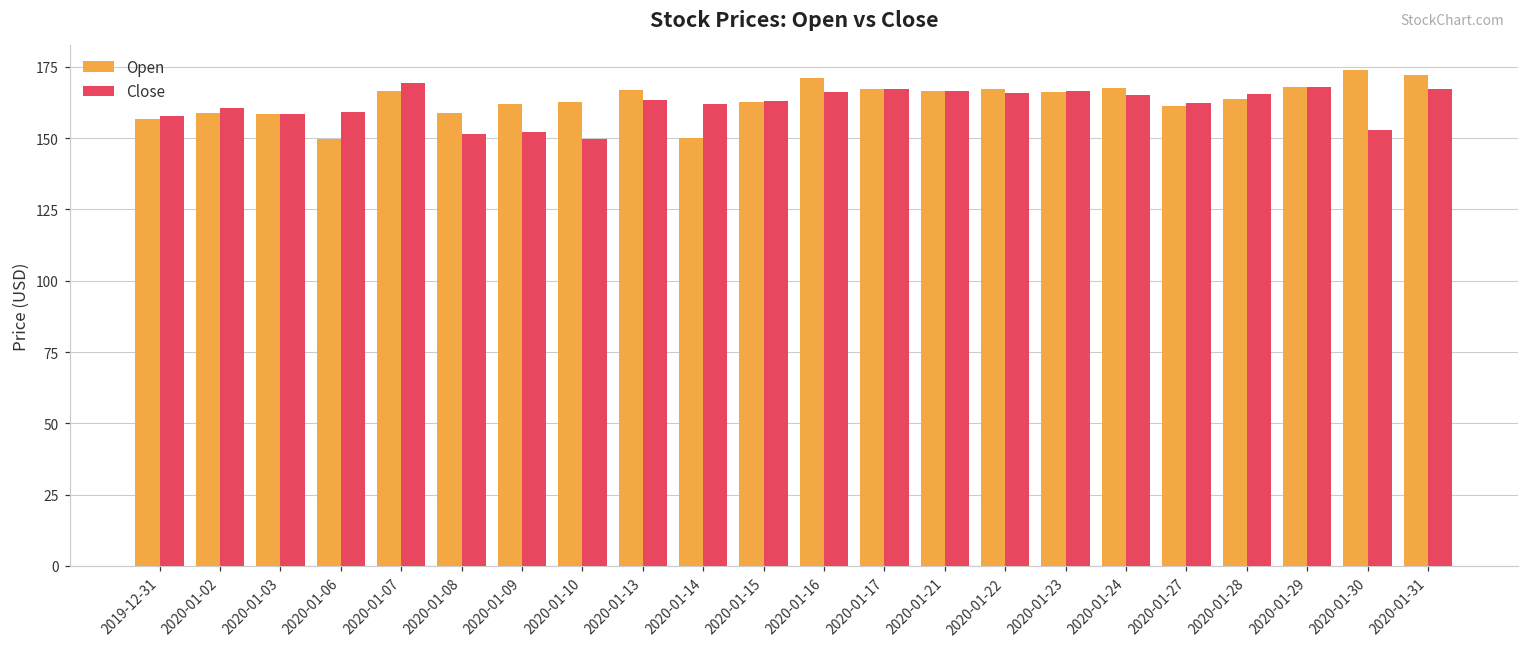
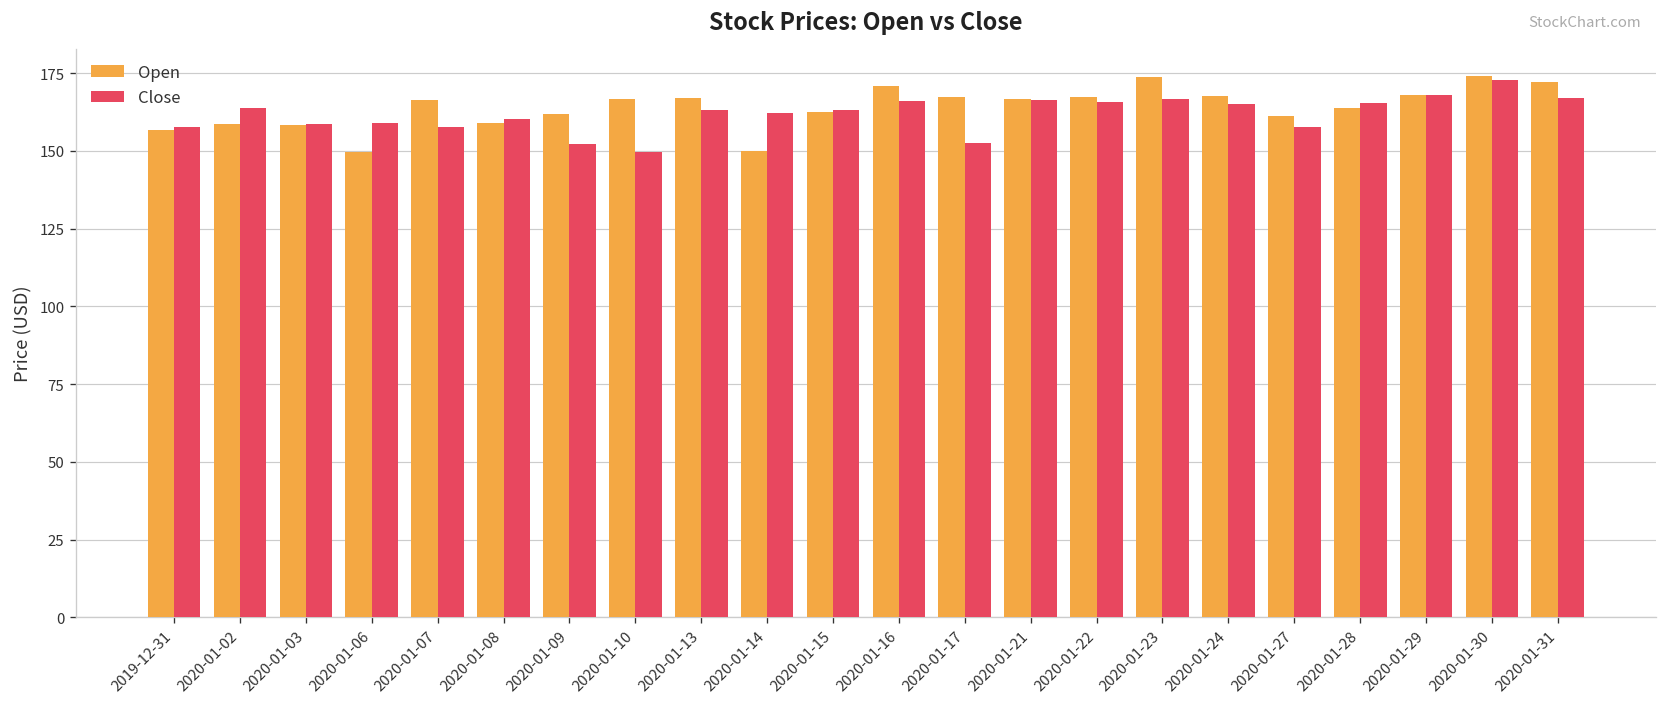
Close, 2020-01-02: 161 -> 164
Close, 2020-01-07: 169 -> 158
Close, 2020-01-08: 152 -> 160
Open, 2020-01-10: 163 -> 167
Close, 2020-01-17: 167 -> 153
Open, 2020-01-23: 166 -> 174
Close, 2020-01-27: 162 -> 158
Close, 2020-01-30: 153 -> 173
